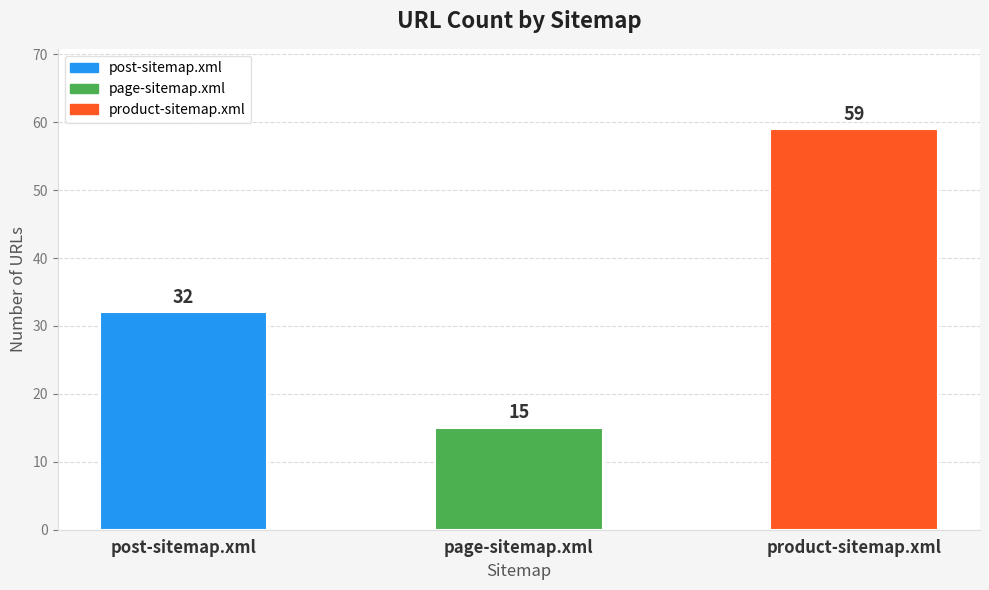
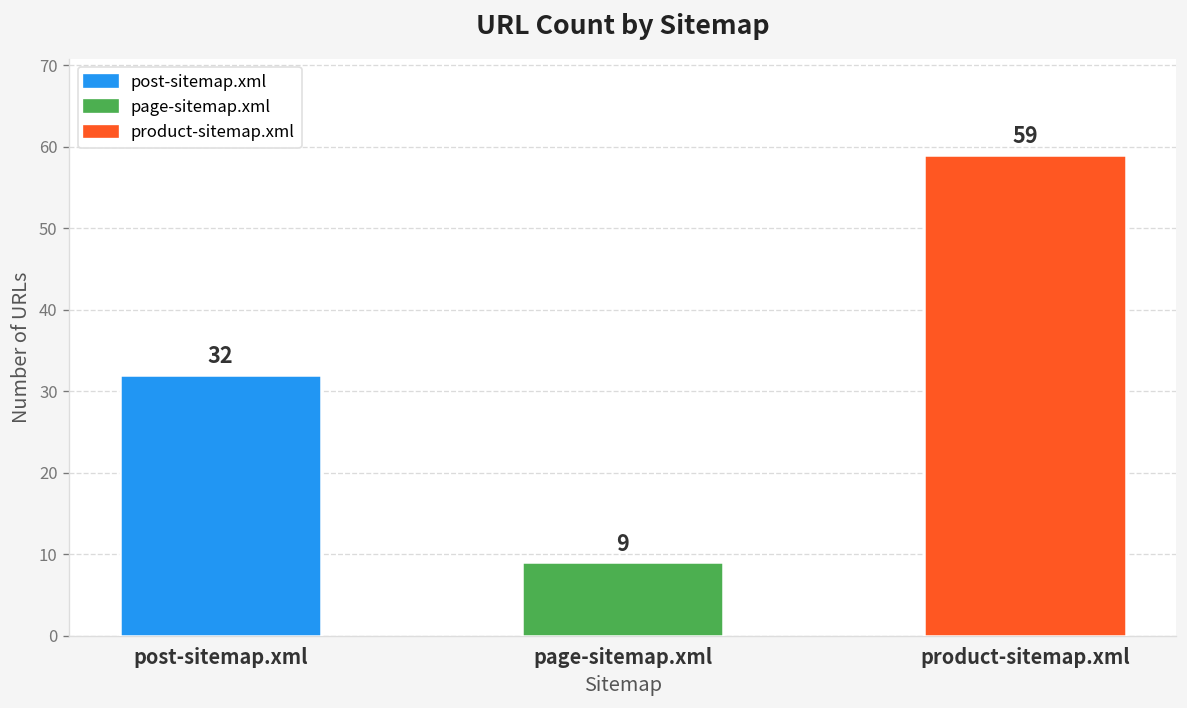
page-sitemap.xml: 15 -> 9
